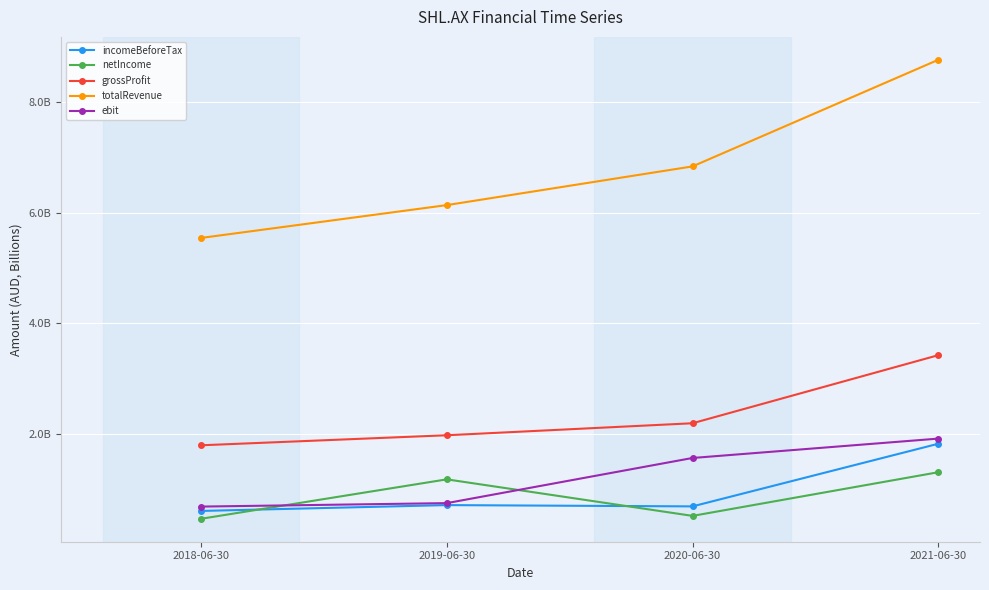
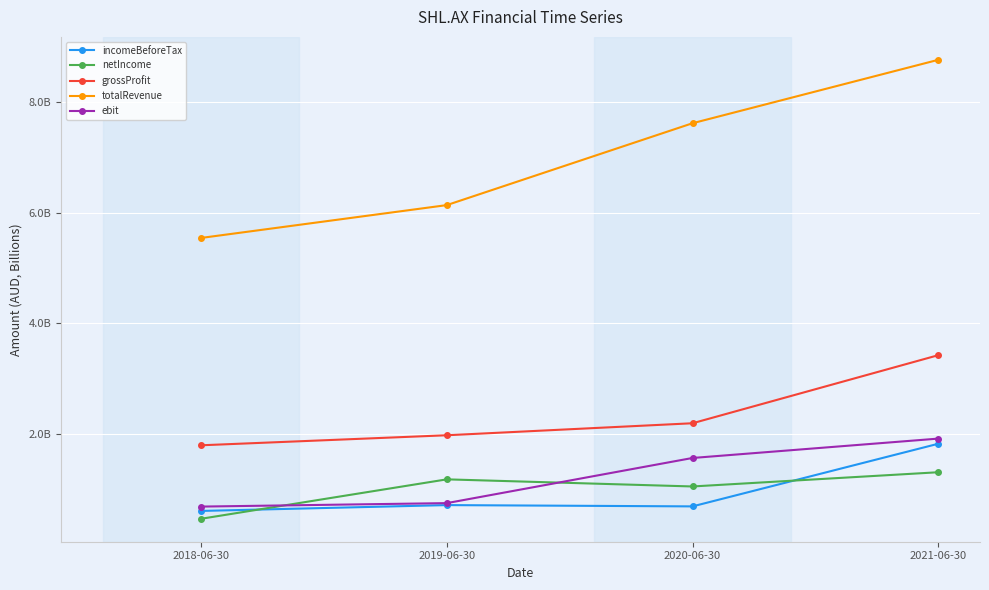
netIncome, 2020-06-30: 500000000 -> 1100000000
totalRevenue, 2020-06-30: 6800000000 -> 7600000000
